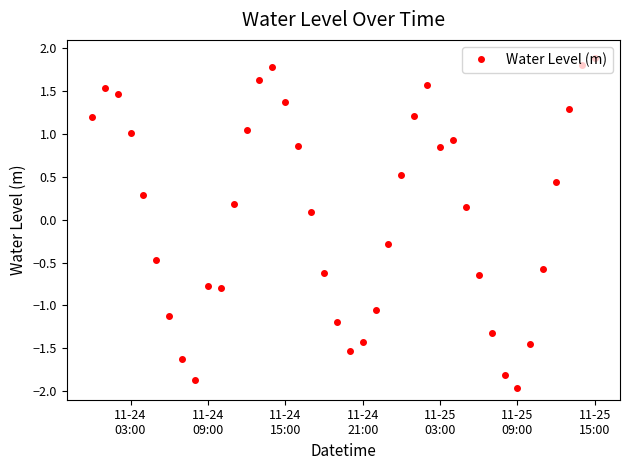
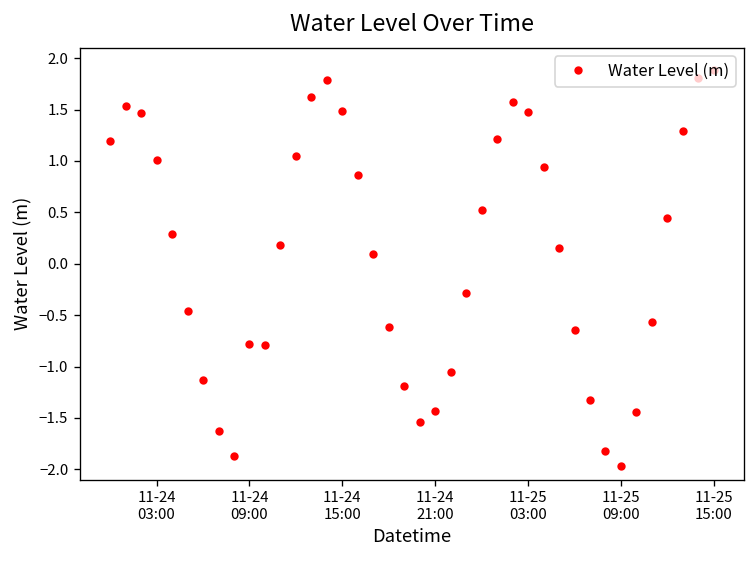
11-24 15:00: 1.4 -> 1.5
11-25 03:00: 0.9 -> 1.5
